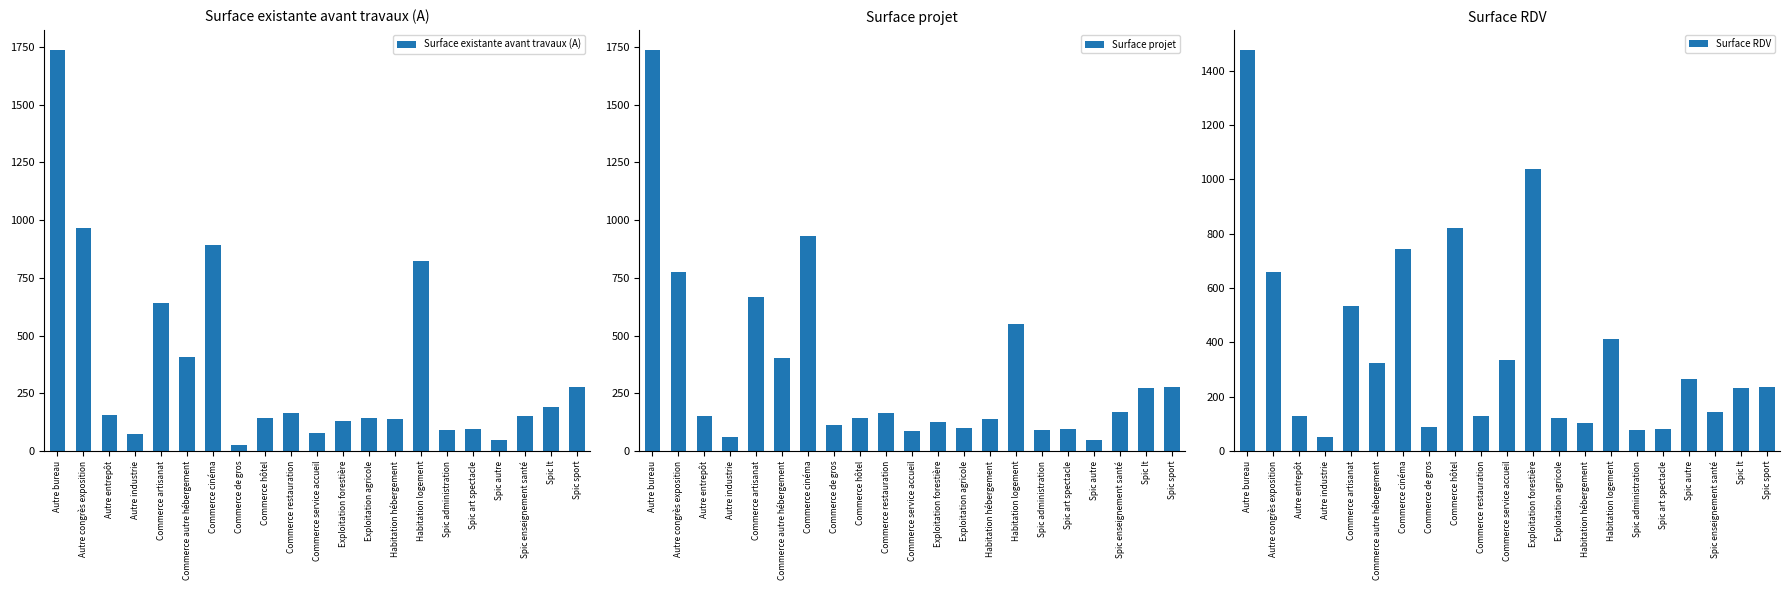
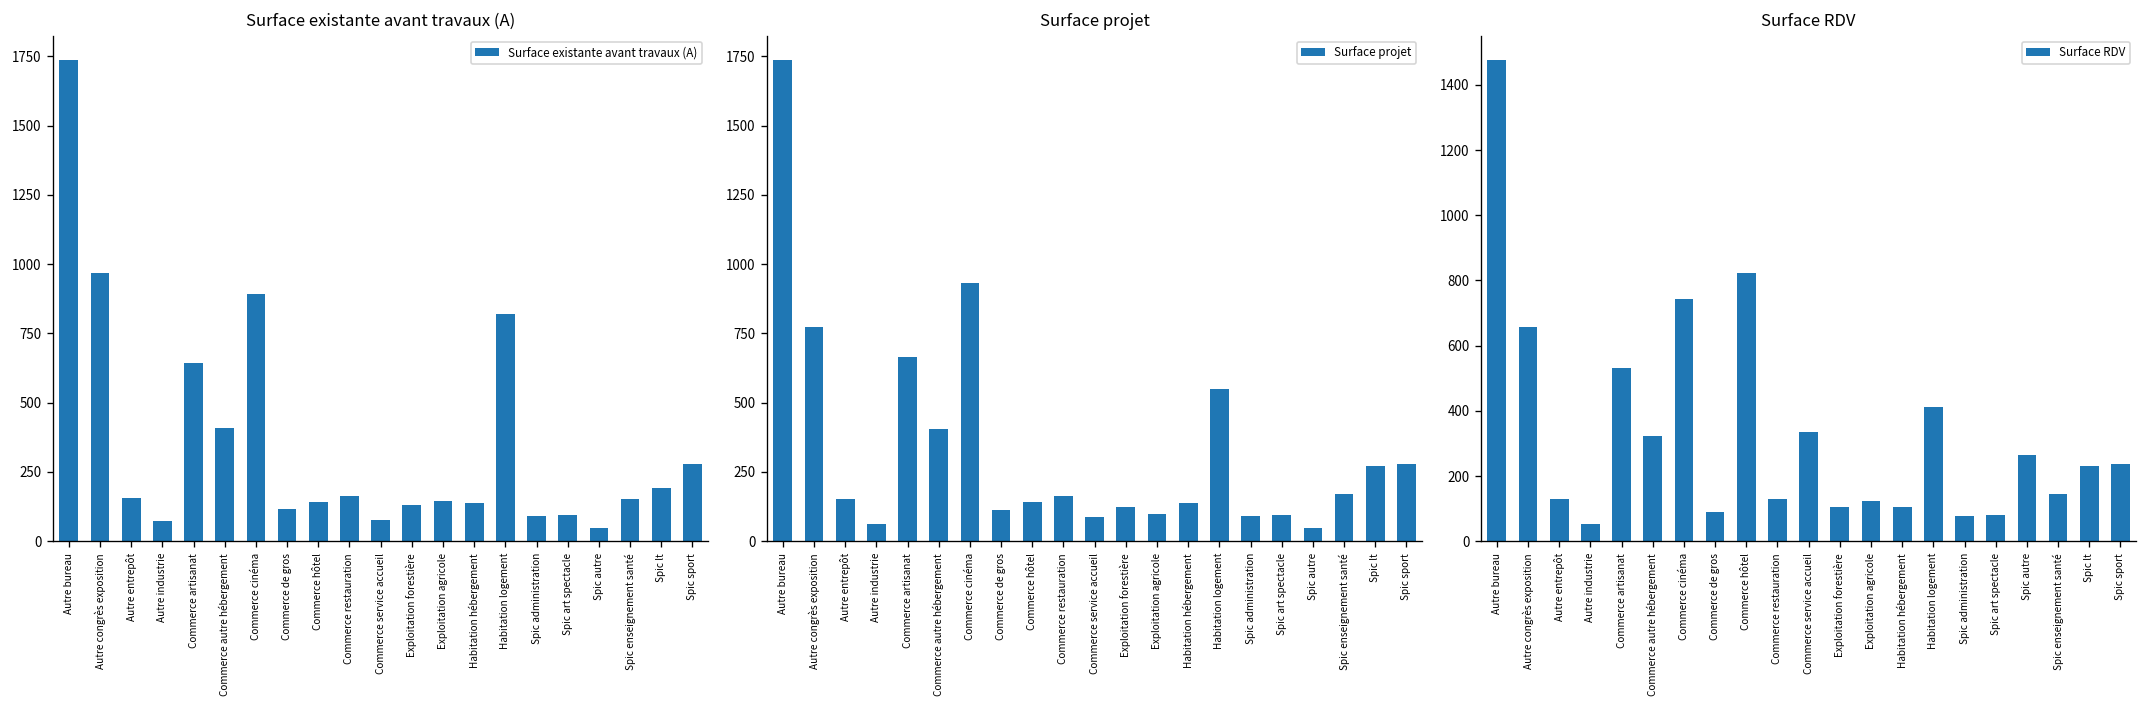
Surface existante avant travaux (A), Commerce de gros: 20 -> 120
Surface RDV, Exploitation forestière: 1040 -> 110
